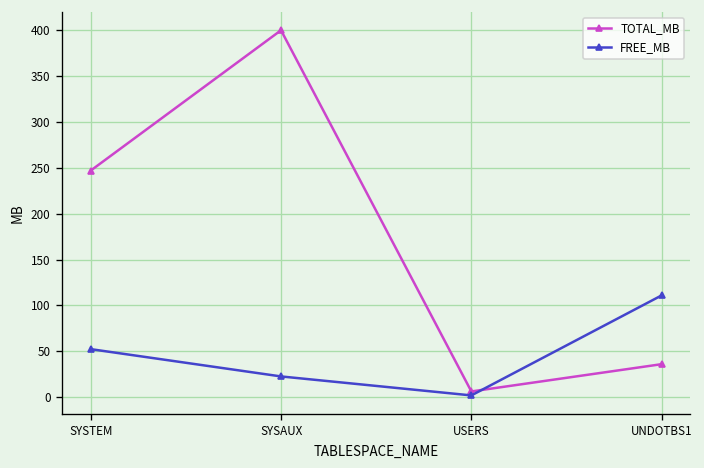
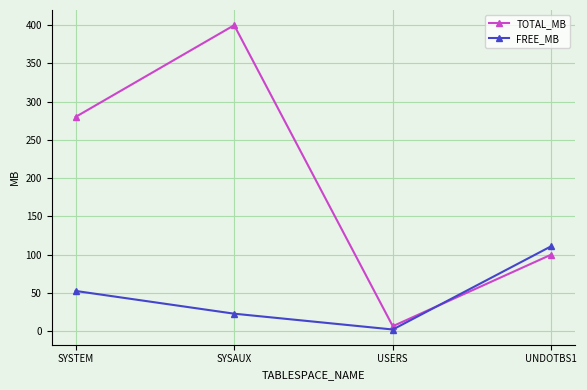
TOTAL_MB, SYSTEM: 250 -> 280
TOTAL_MB, UNDOTBS1: 40 -> 100
